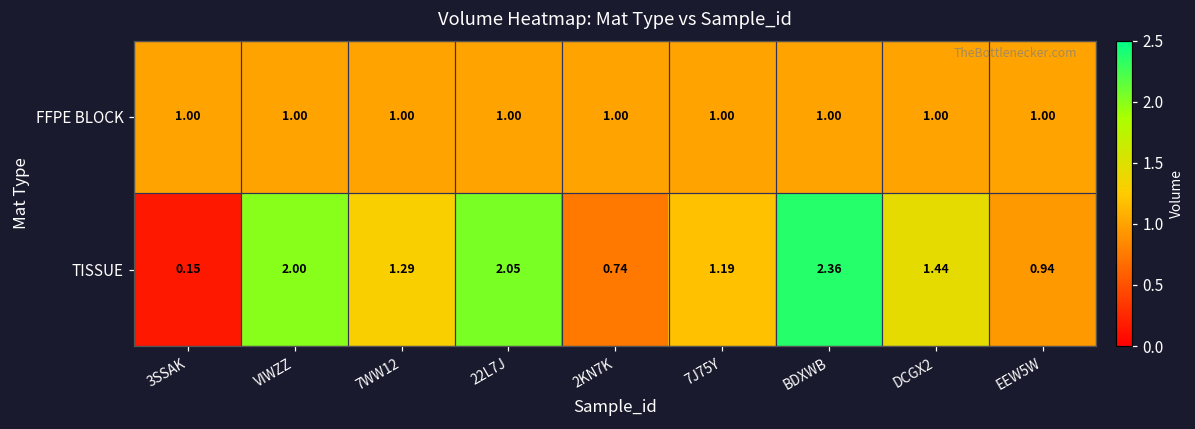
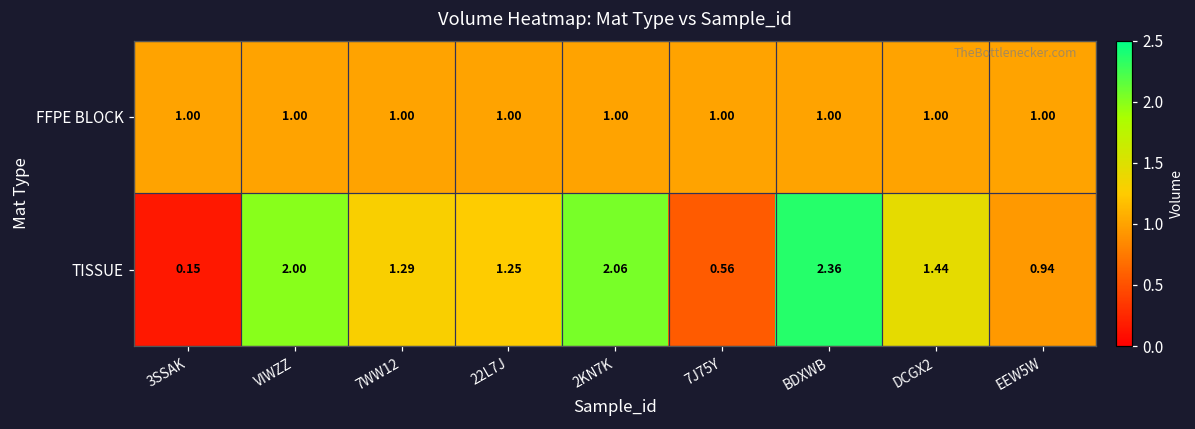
TISSUE, 22L7J: 2.05 -> 1.25
TISSUE, 2KN7K: 0.74 -> 2.06
TISSUE, 7J75Y: 1.19 -> 0.56
